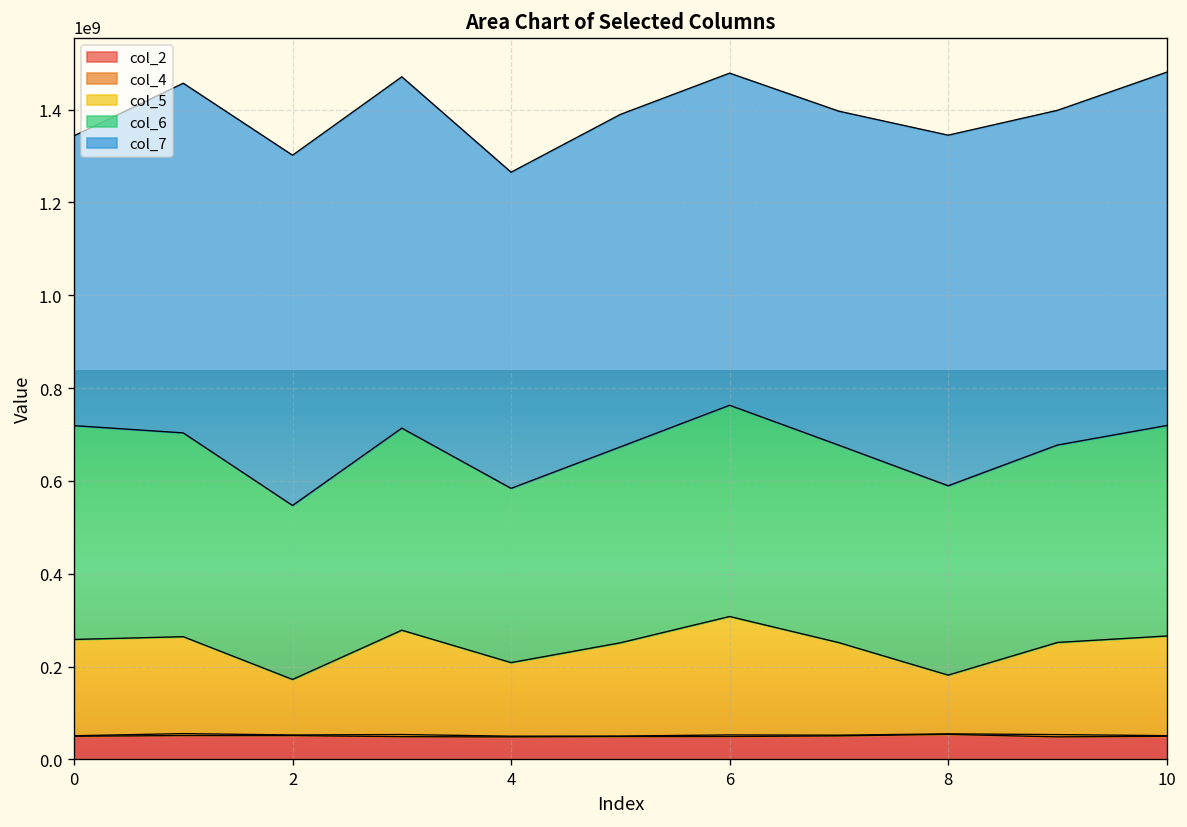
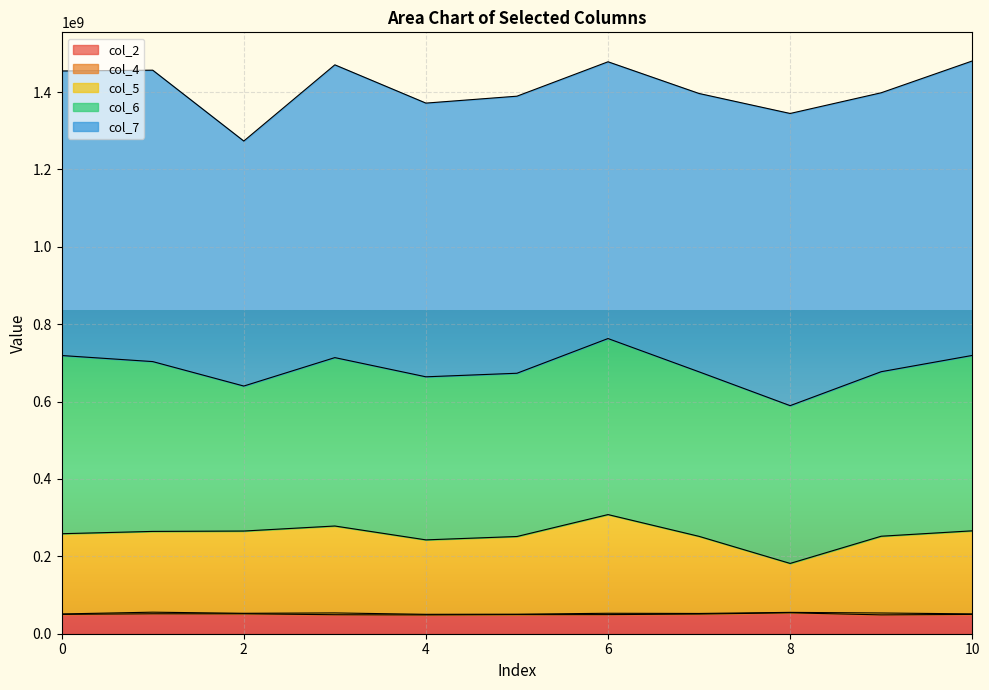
col_7, 0: 620000000 -> 740000000
col_5, 2: 120000000 -> 210000000
col_7, 2: 750000000 -> 630000000
col_5, 4: 160000000 -> 190000000
col_6, 4: 380000000 -> 420000000
col_7, 4: 680000000 -> 710000000
